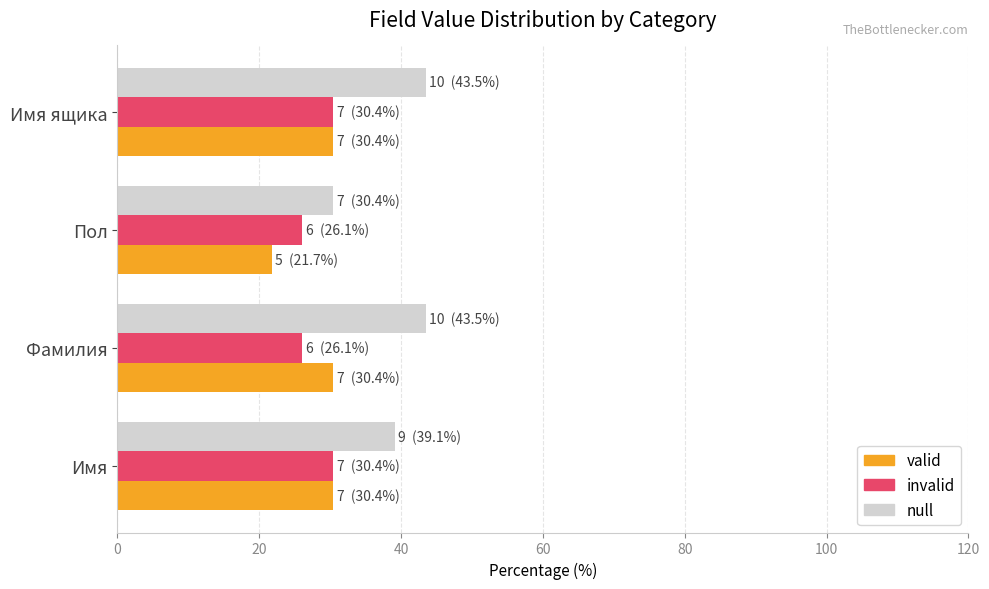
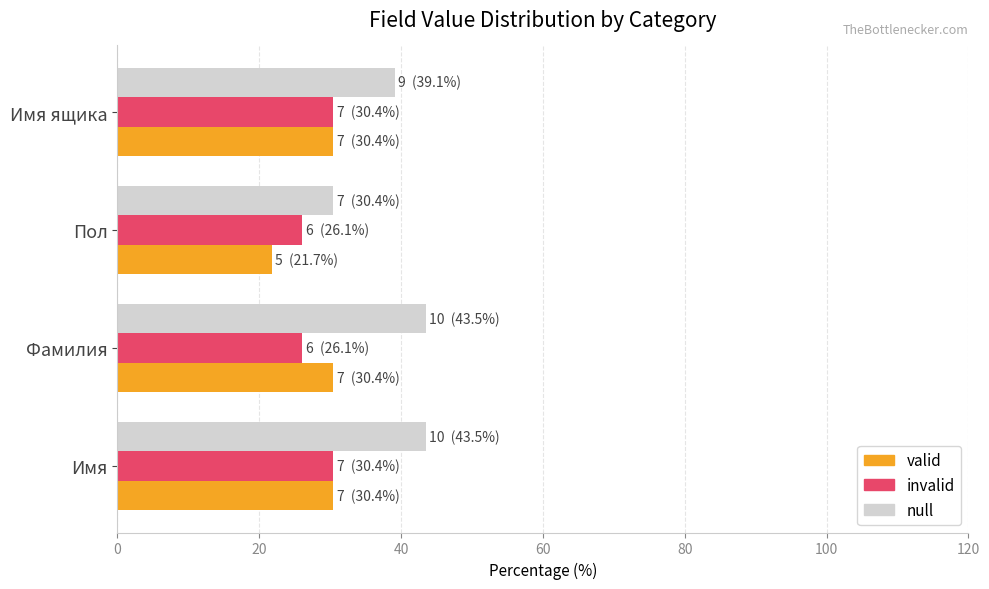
null, Имя ящика: 10 (43.5%) -> 9 (39.1%)
null, Имя: 9 (39.1%) -> 10 (43.5%)
